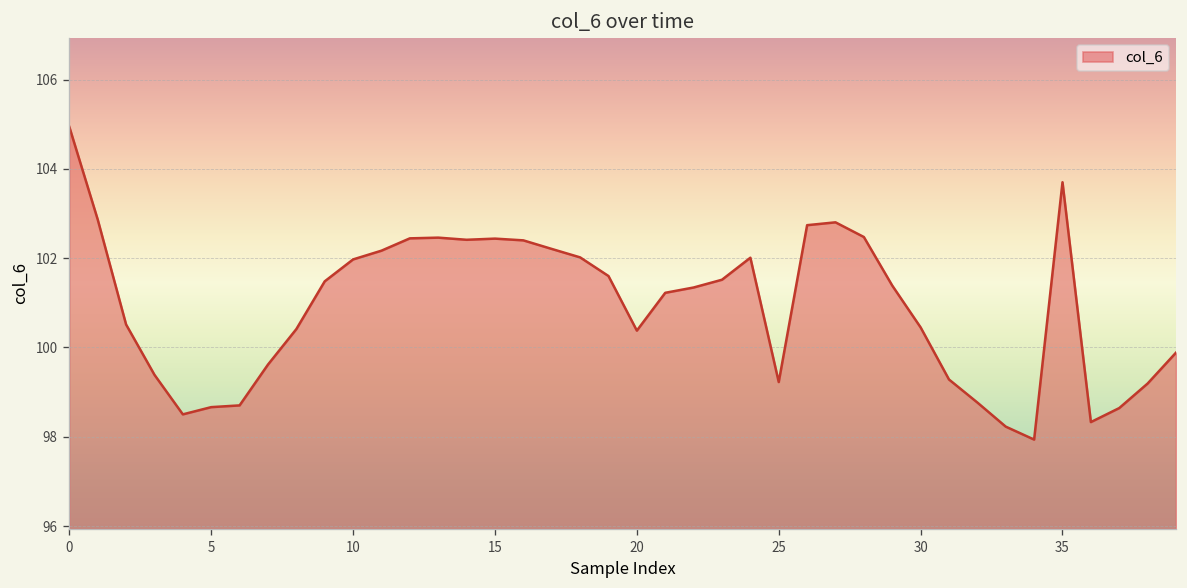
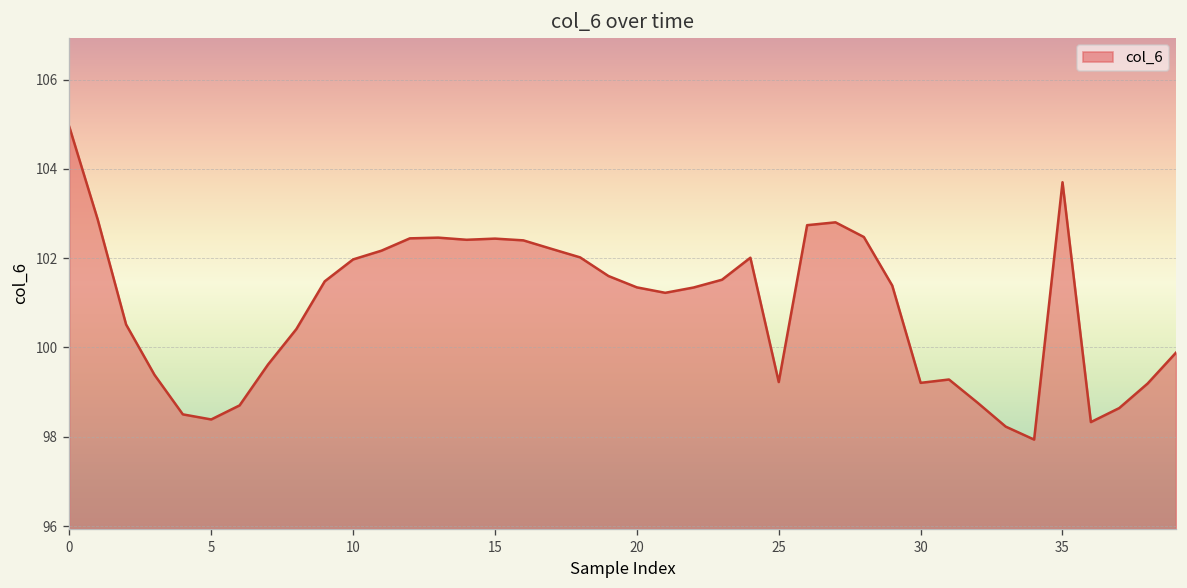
5: 98.7 -> 98.4
20: 100.4 -> 101.3
30: 100.4 -> 99.2
